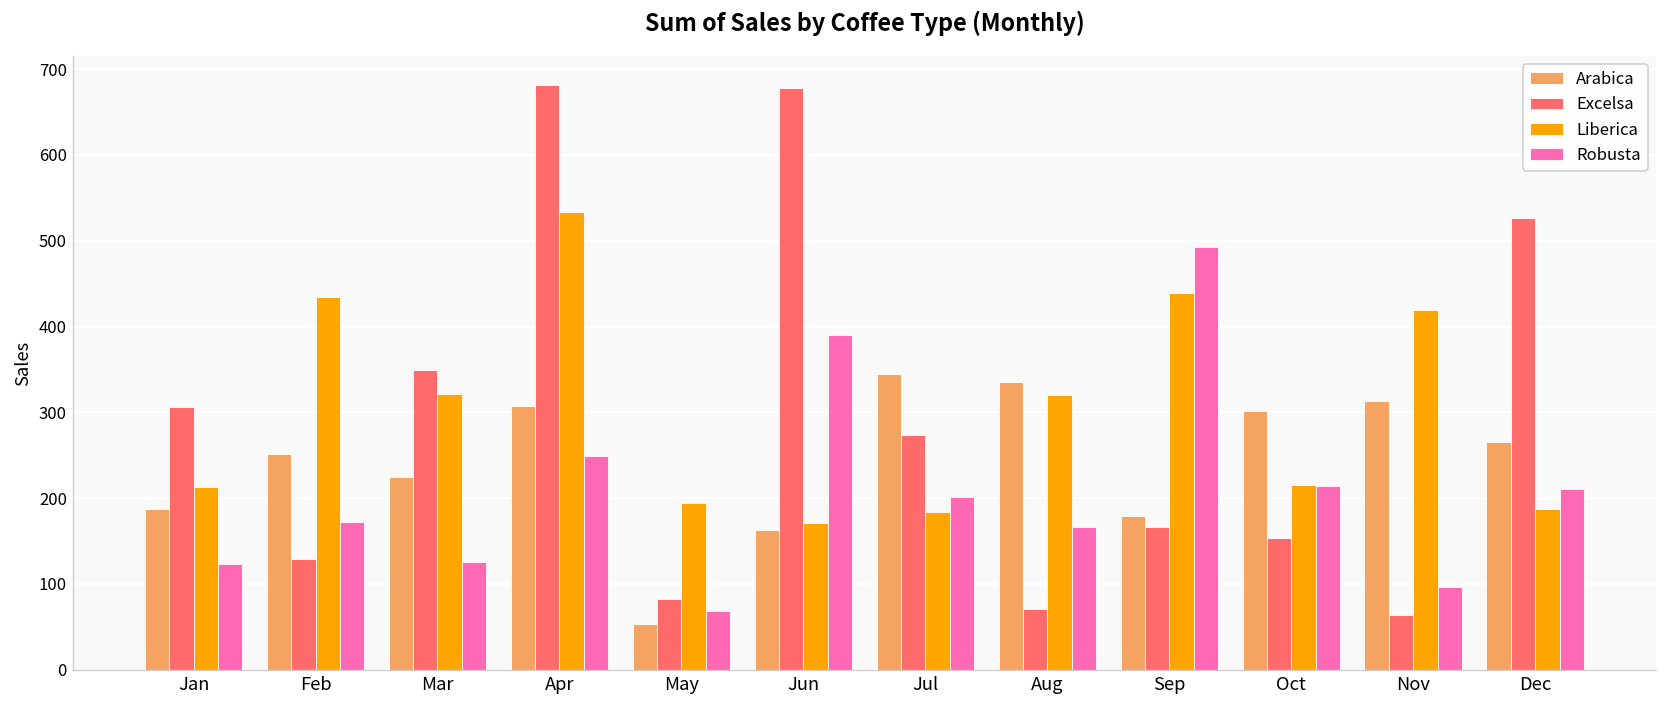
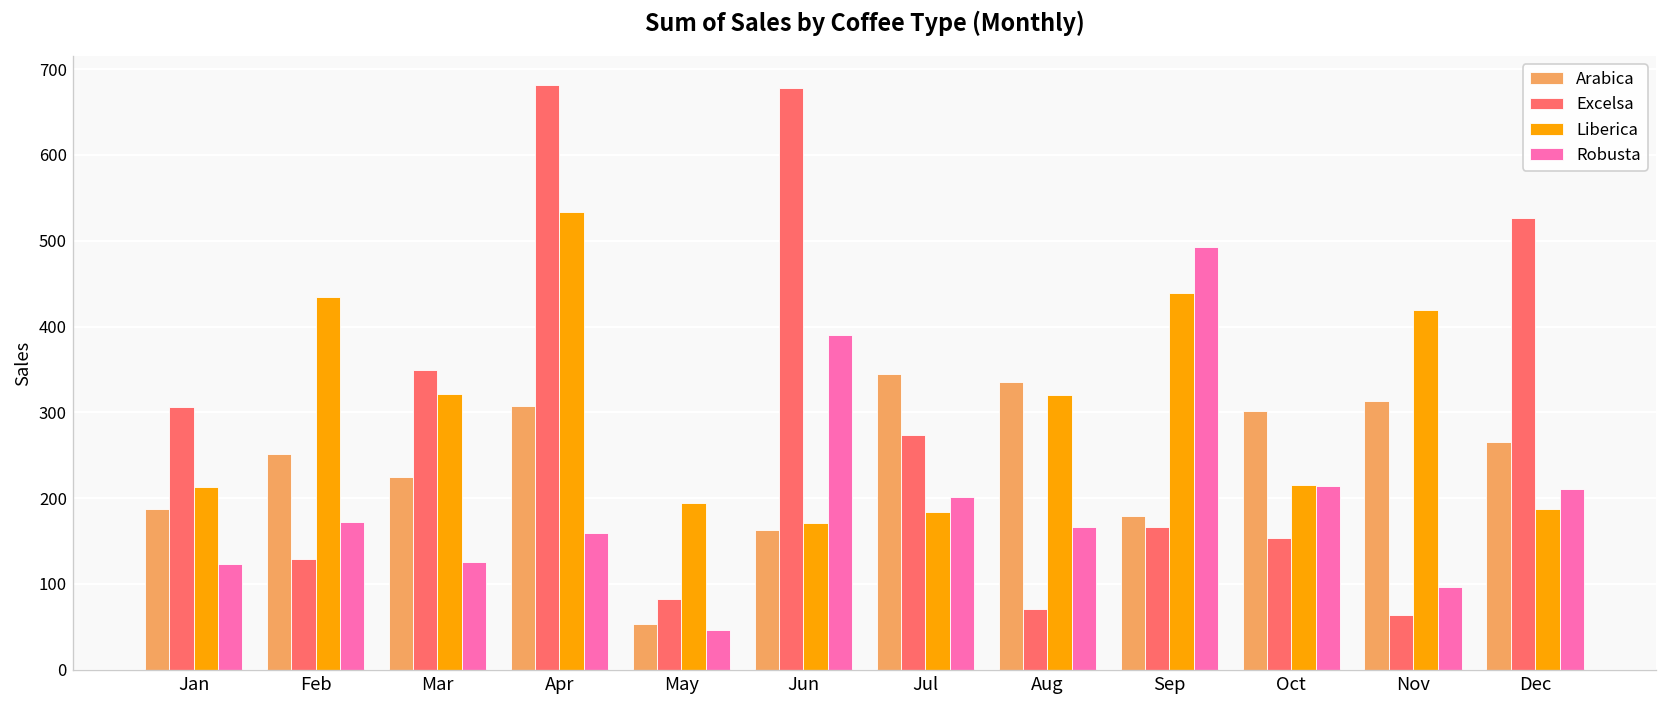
Robusta, Apr: 250 -> 160
Robusta, May: 70 -> 50
